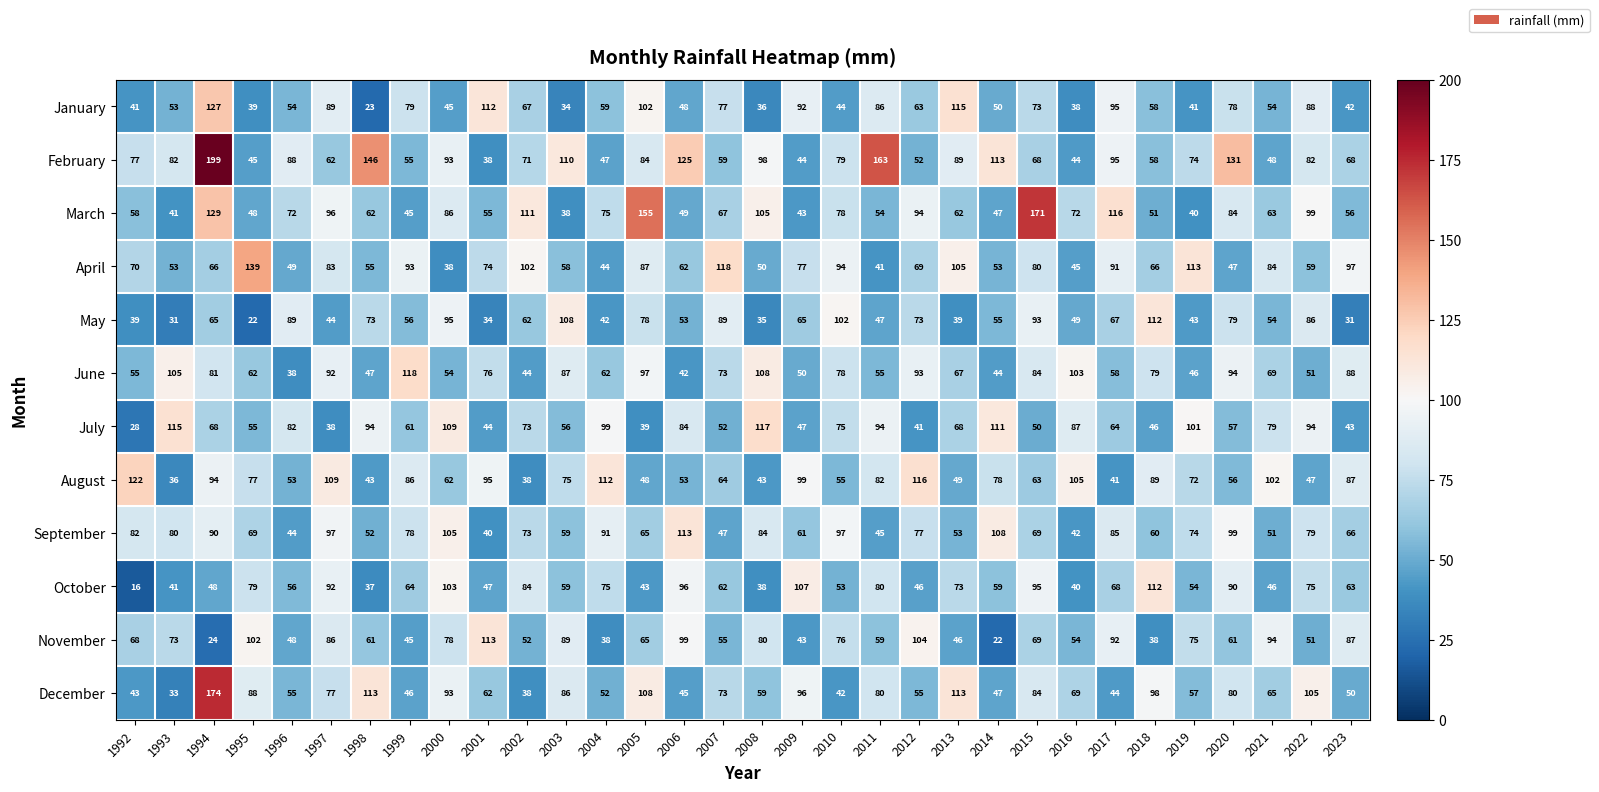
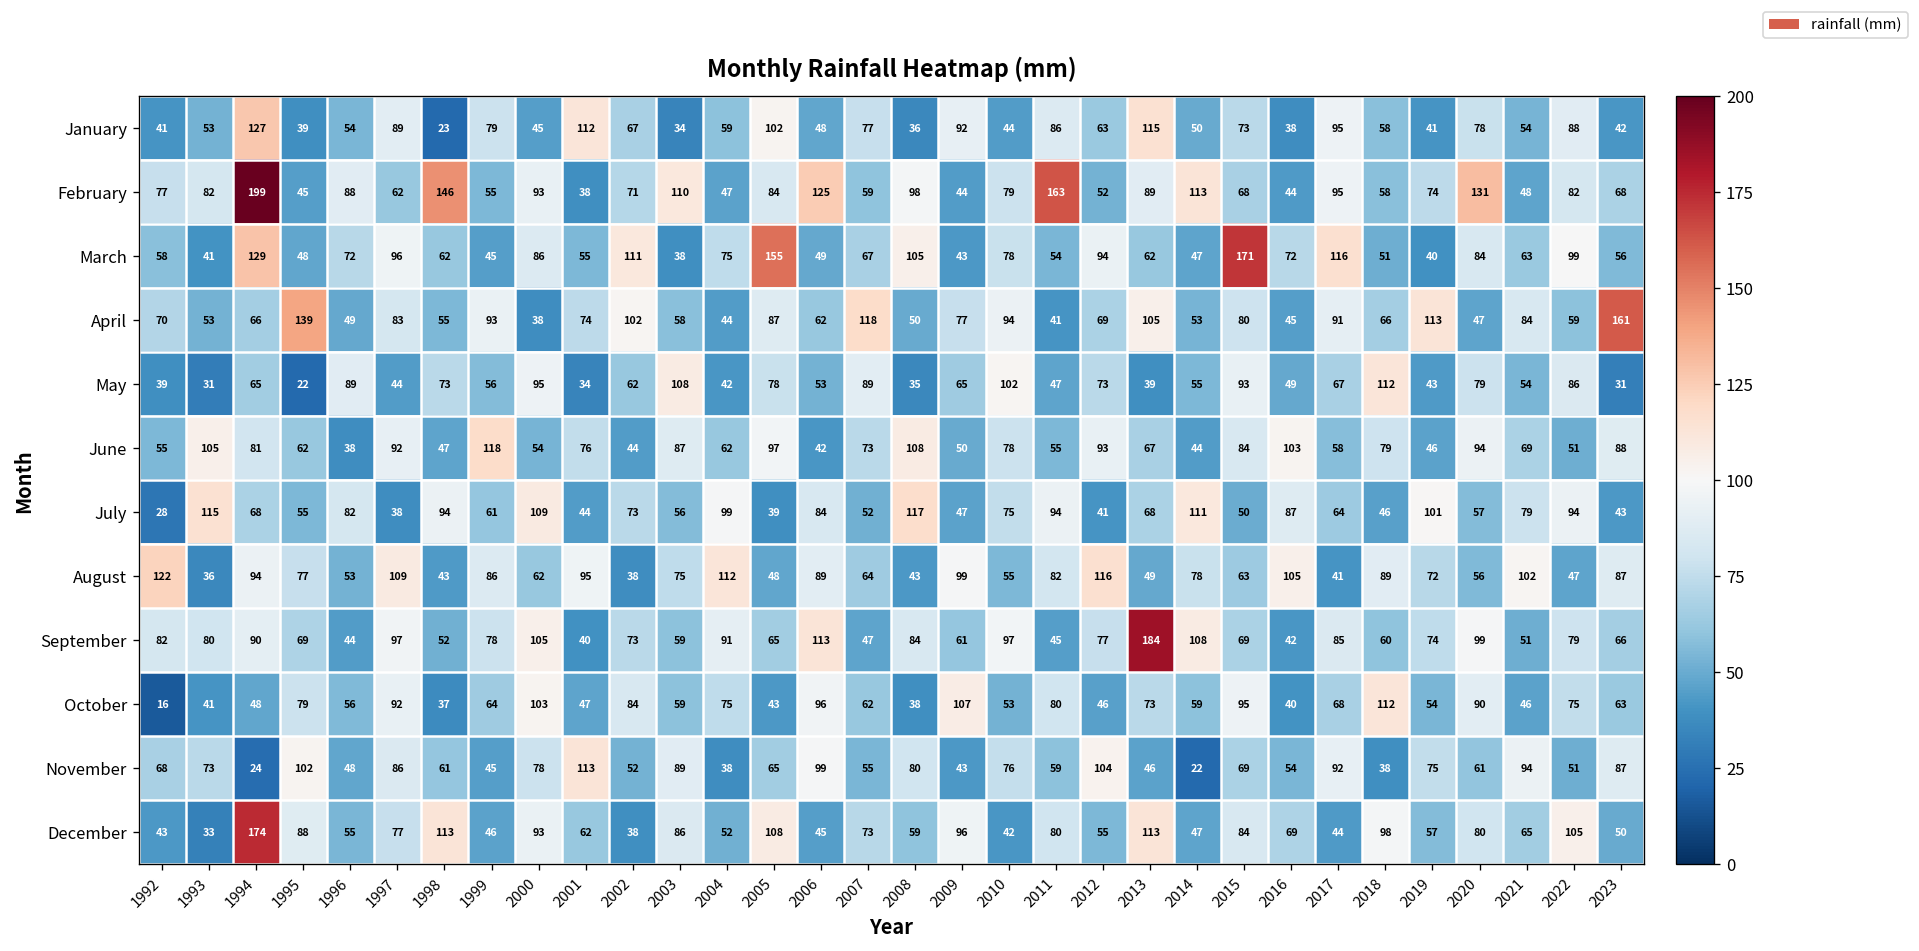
April, 2023: 97 -> 161
August, 2006: 53 -> 89
September, 2013: 53 -> 184
